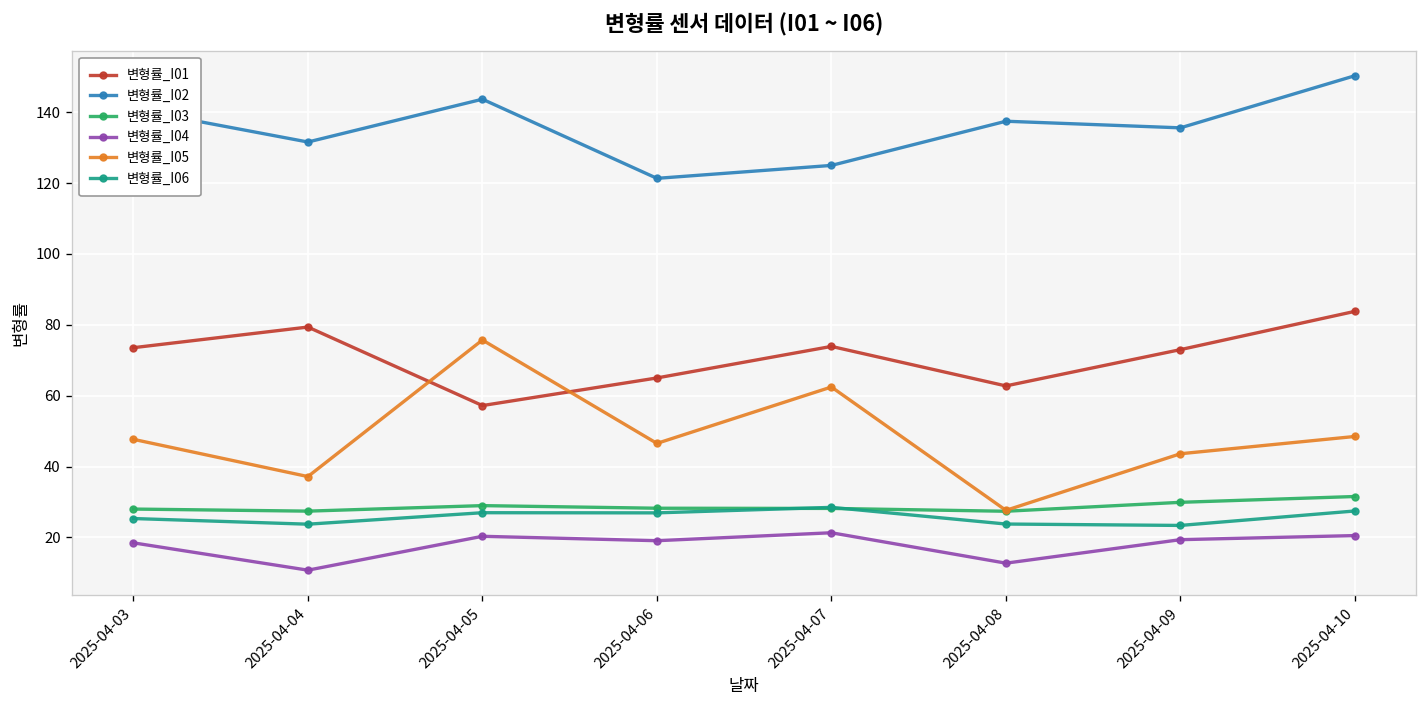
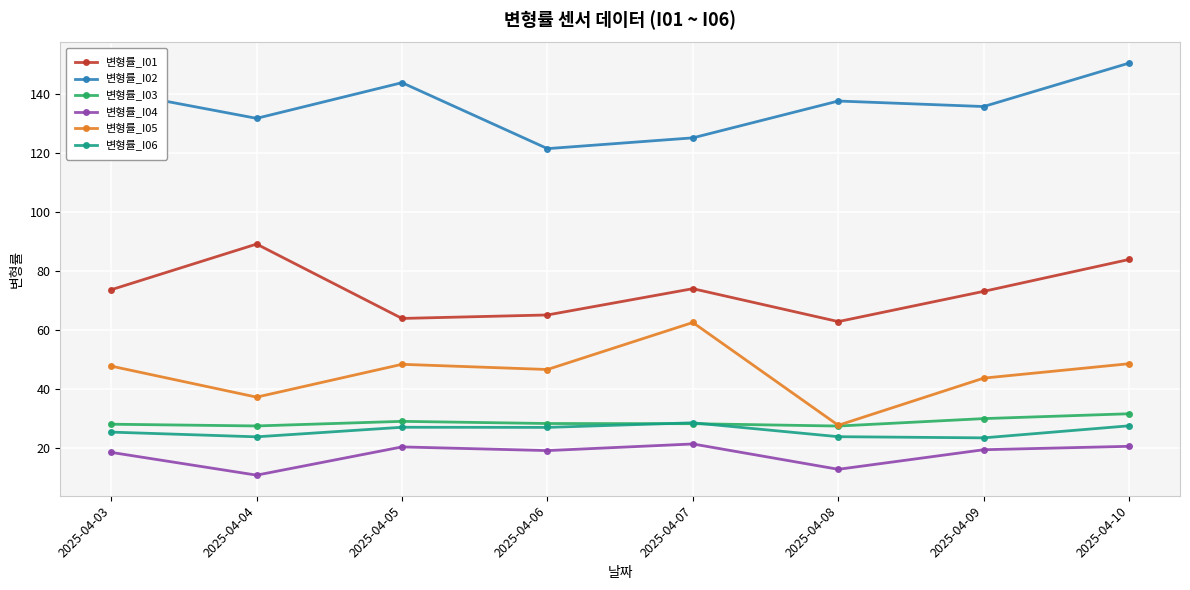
변형률_I01, 2025-04-04: 79 -> 89
변형률_I01, 2025-04-05: 57 -> 64
변형률_I05, 2025-04-05: 76 -> 48
